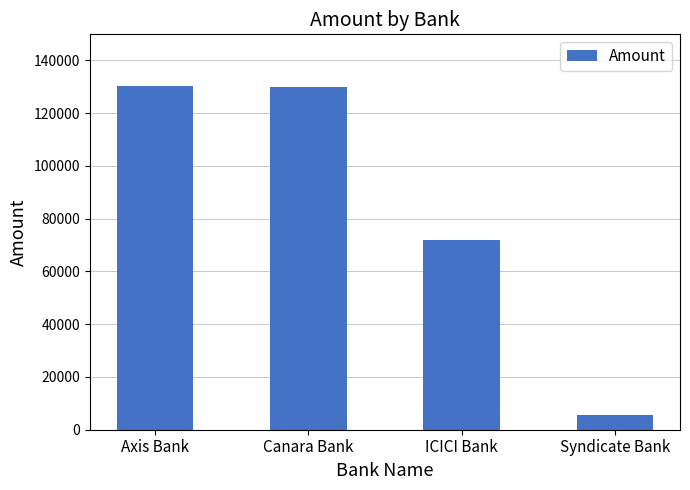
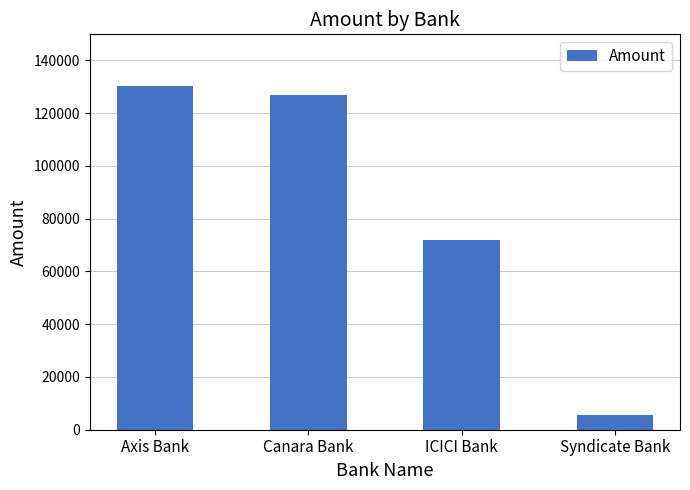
Canara Bank: 130000 -> 127000
